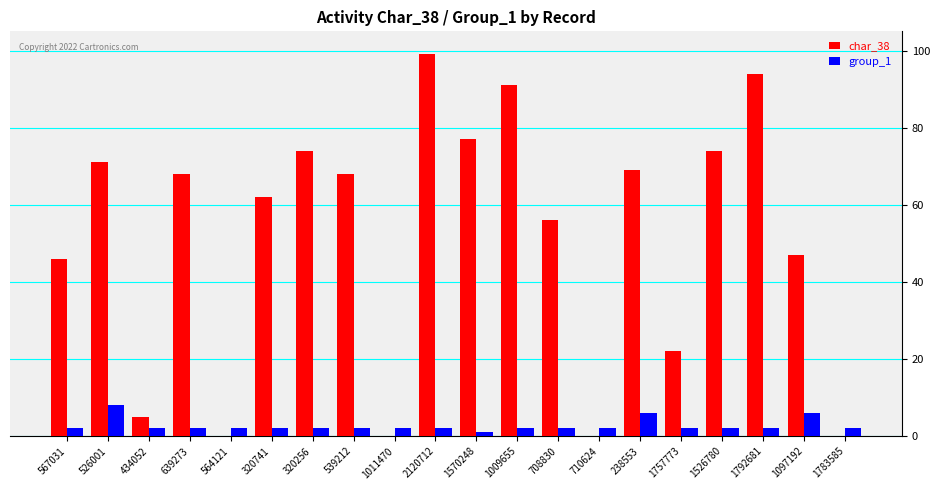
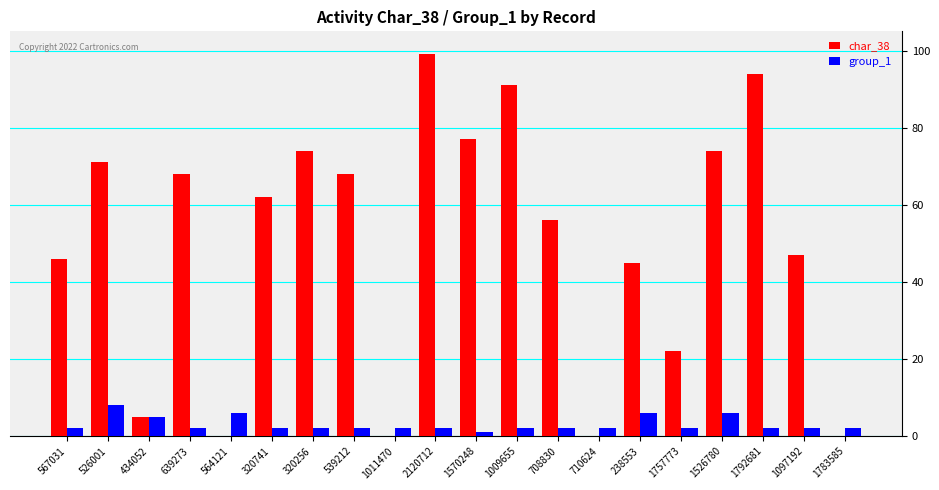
group_1, 434052: 2 -> 5
group_1, 564121: 2 -> 6
char_38, 238553: 69 -> 45
group_1, 1526780: 2 -> 6
group_1, 1097192: 6 -> 2
